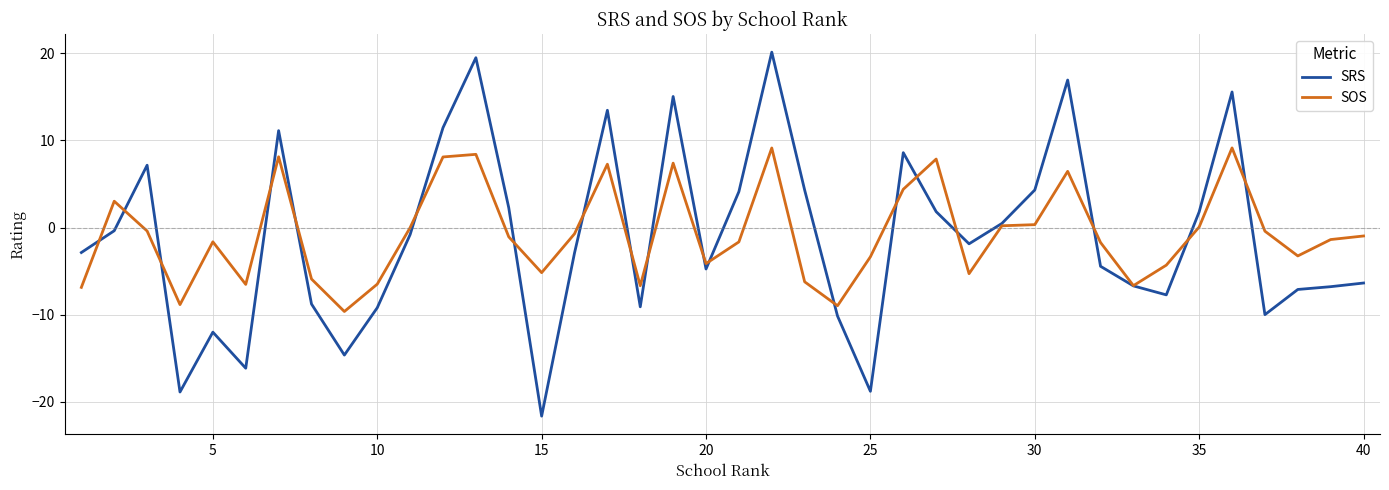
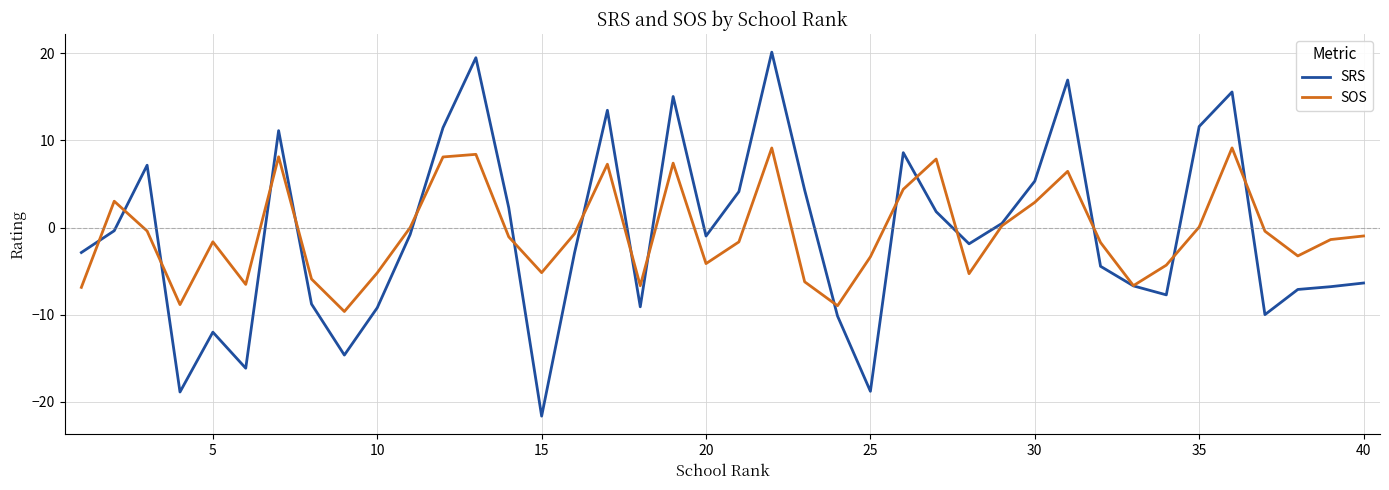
SOS, 10: -7 -> -5
SRS, 20: -5 -> -1
SRS, 30: 4 -> 5
SOS, 30: 0 -> 3
SRS, 35: 2 -> 12
